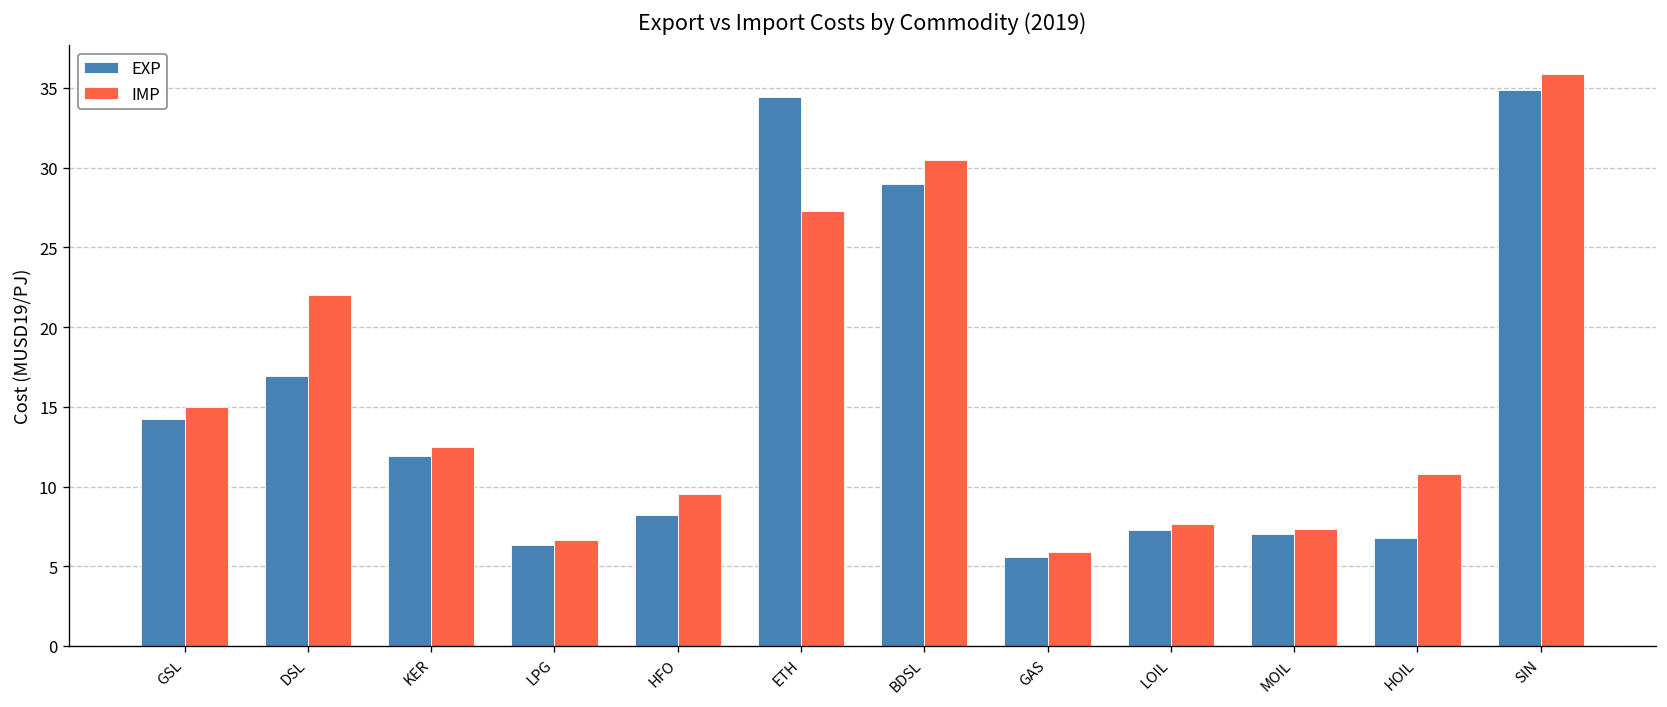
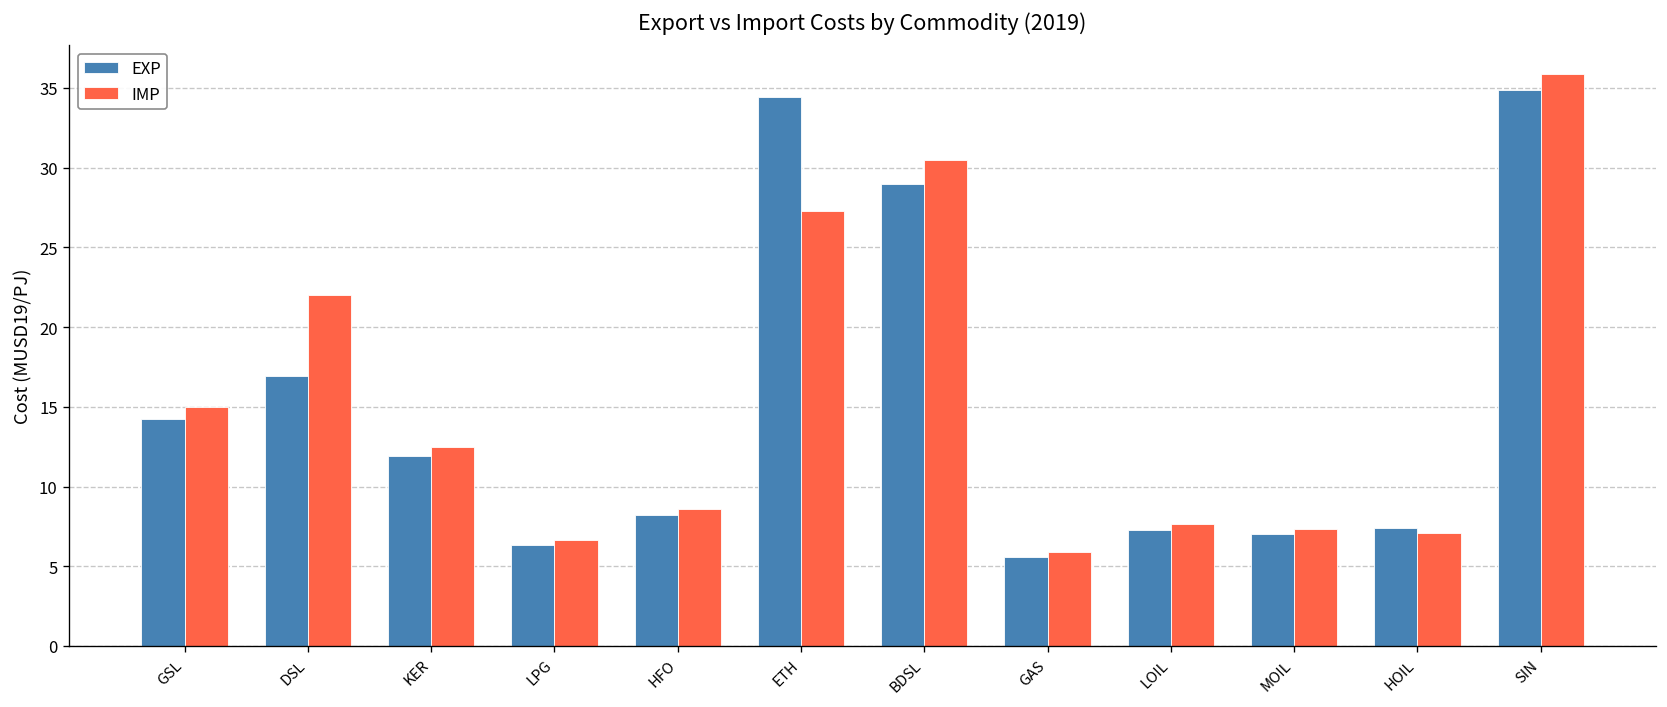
IMP, HFO: 9.6 -> 8.6
EXP, HOIL: 6.8 -> 7.4
IMP, HOIL: 10.8 -> 7.1
